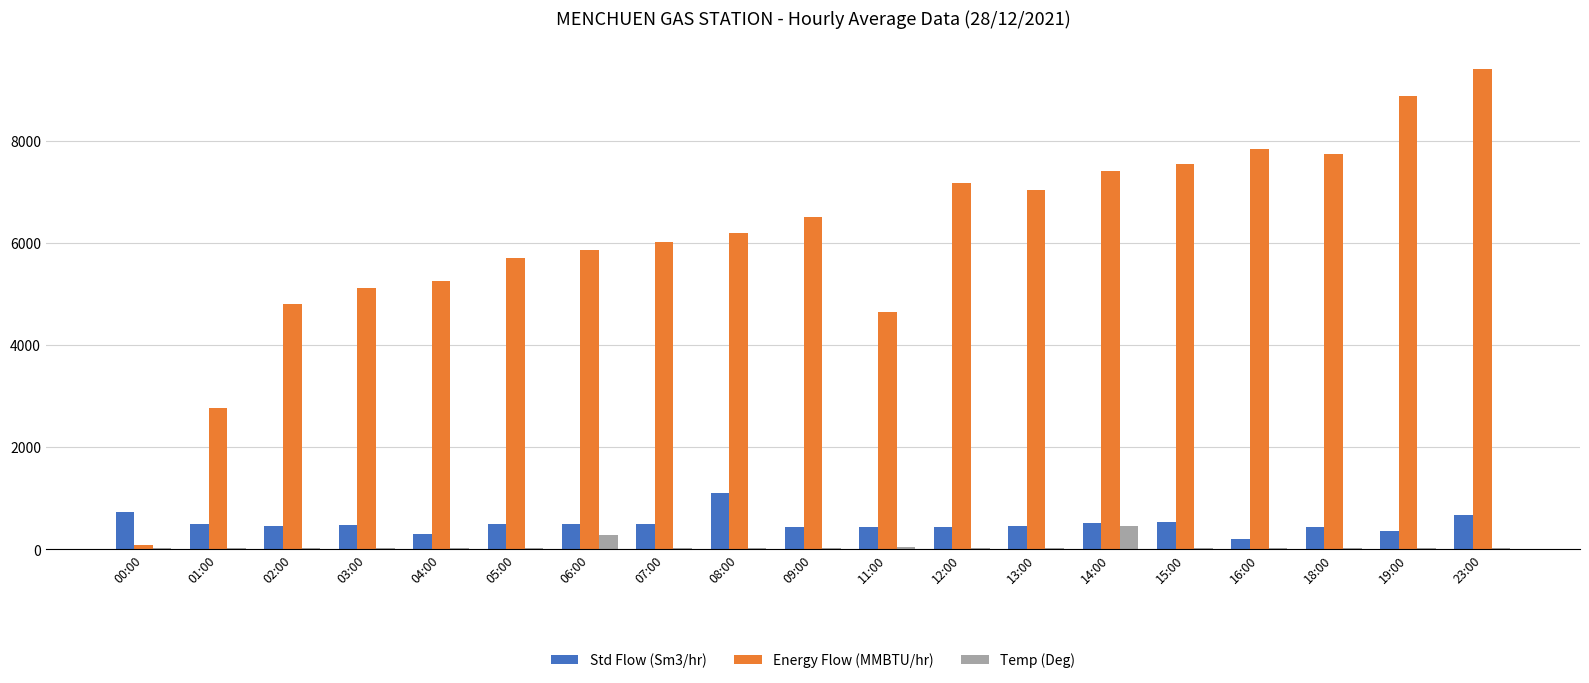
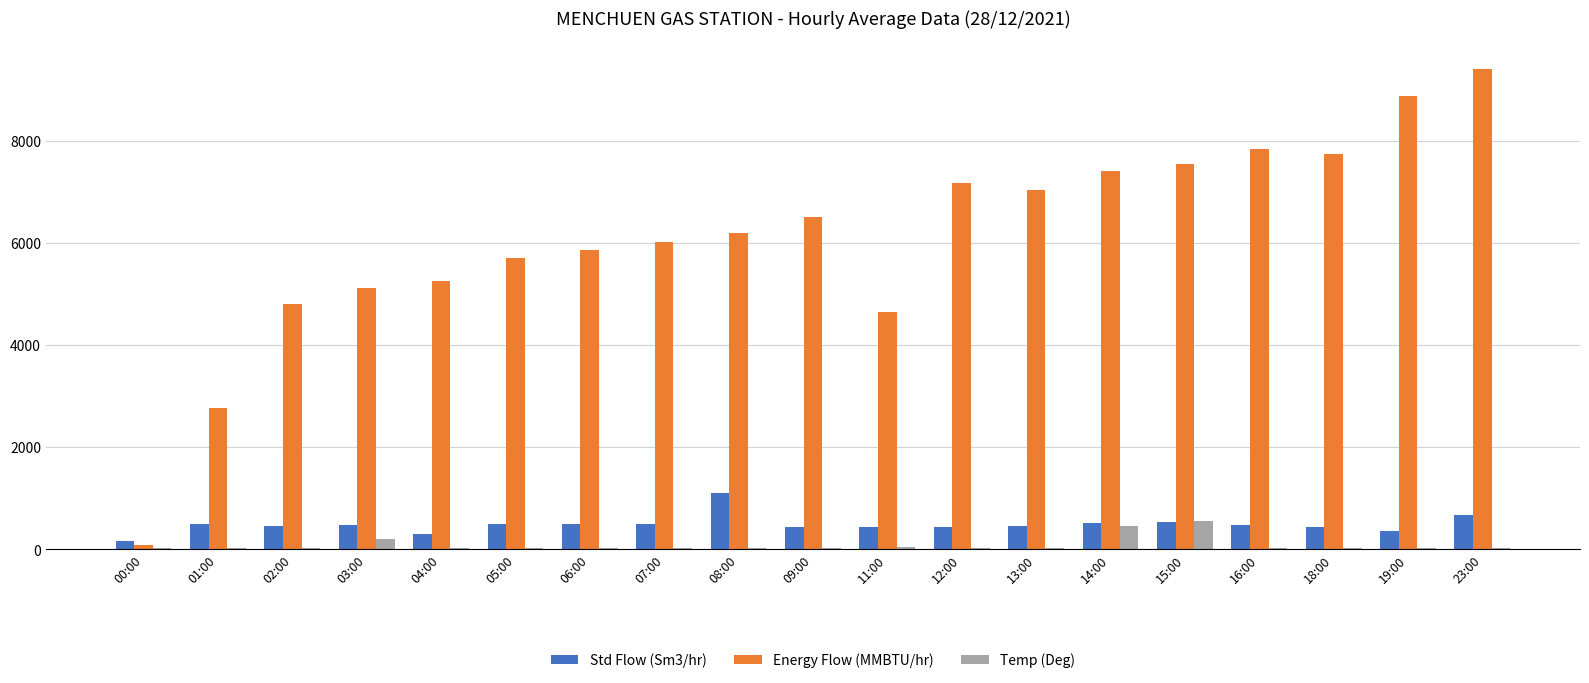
Std Flow (Sm3/hr), 00:00: 700 -> 200
Temp (Deg), 03:00: 0 -> 200
Temp (Deg), 06:00: 300 -> 0
Temp (Deg), 15:00: 0 -> 600
Std Flow (Sm3/hr), 16:00: 200 -> 500
